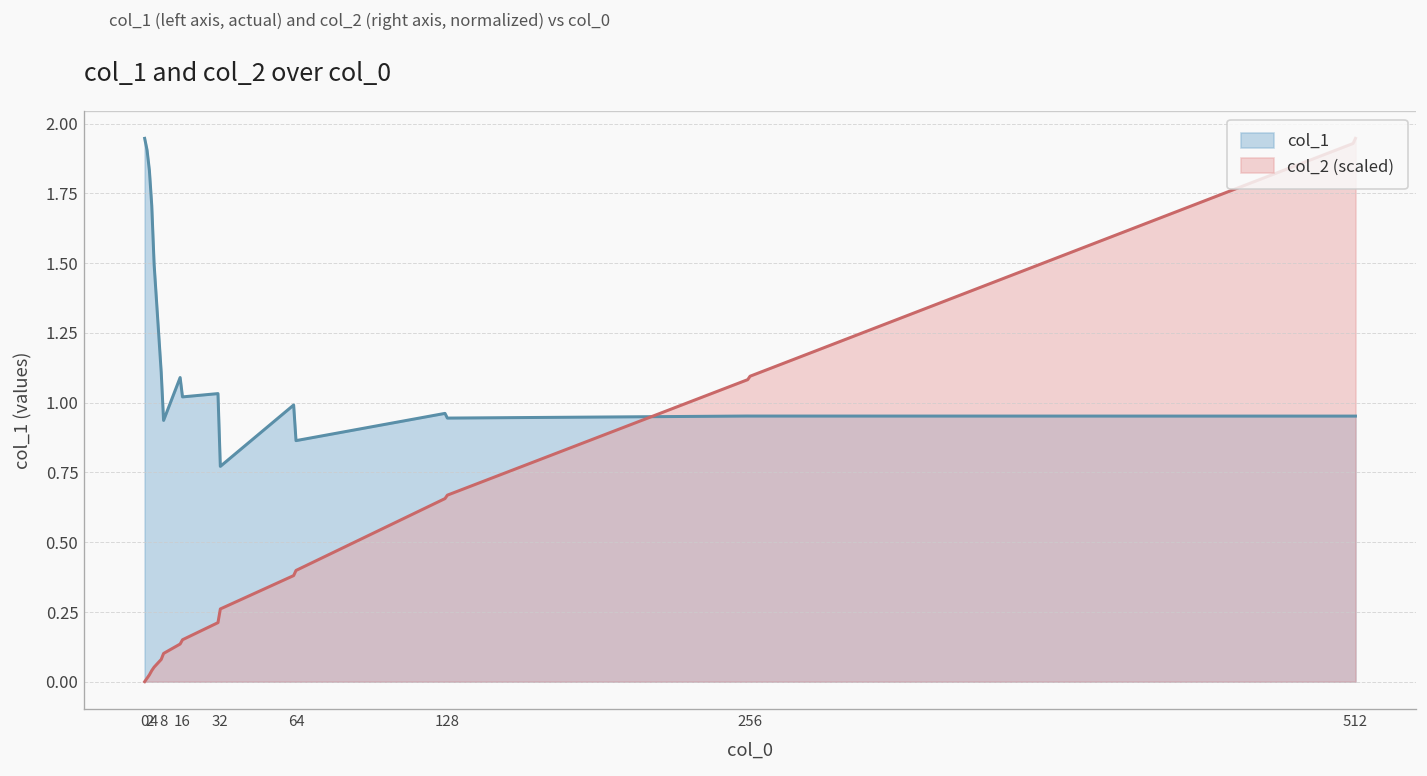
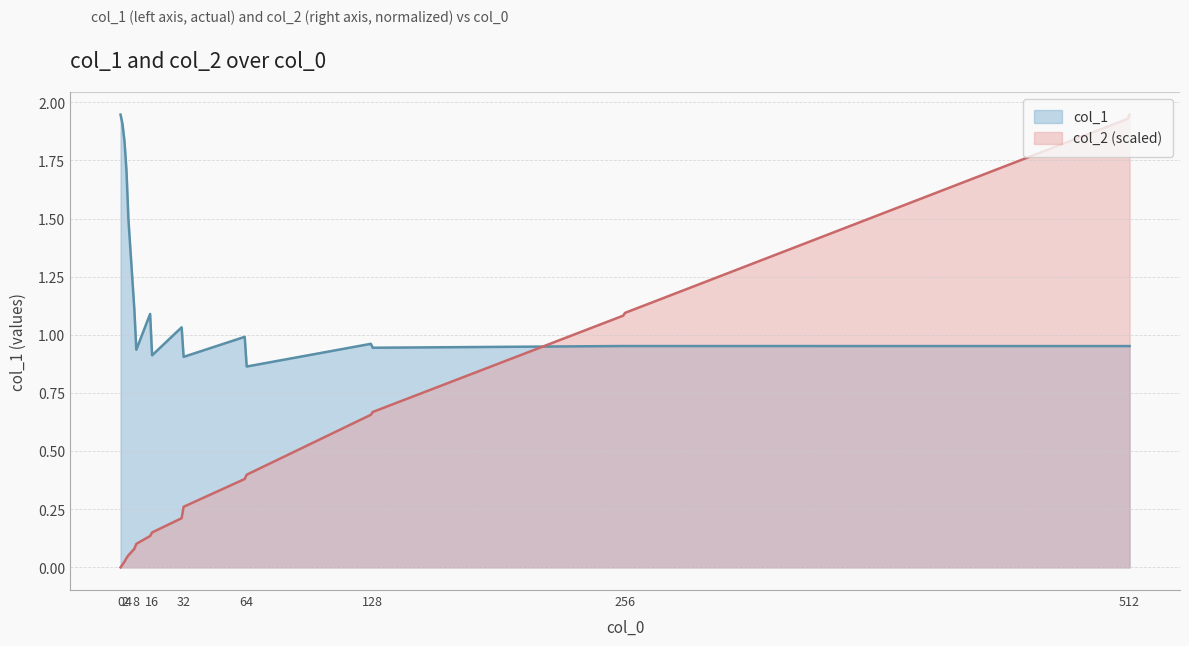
col_1, 16: 1.02 -> 0.91
col_1, 32: 0.77 -> 0.91
